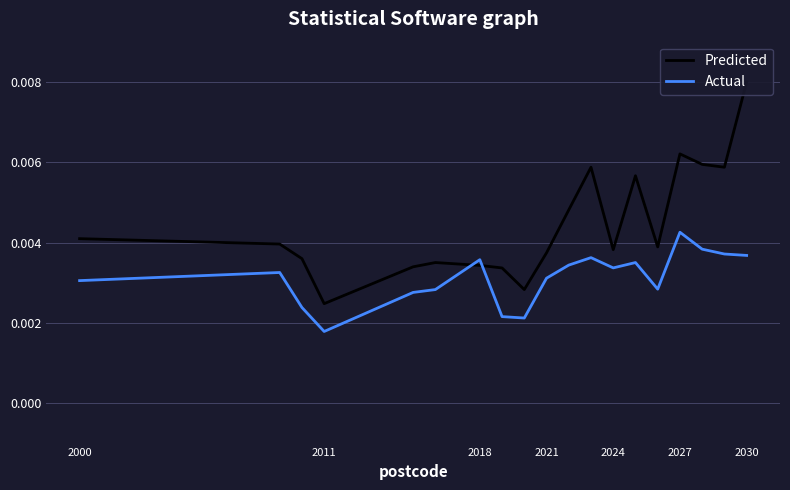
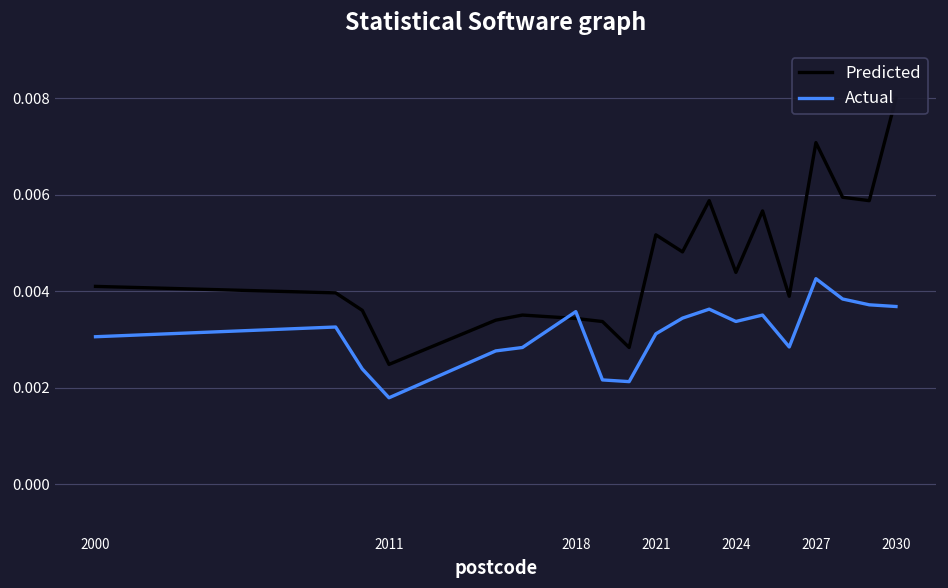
Predicted, 2021: 0.0037 -> 0.0052
Predicted, 2024: 0.0038 -> 0.0044
Predicted, 2027: 0.0062 -> 0.0071
